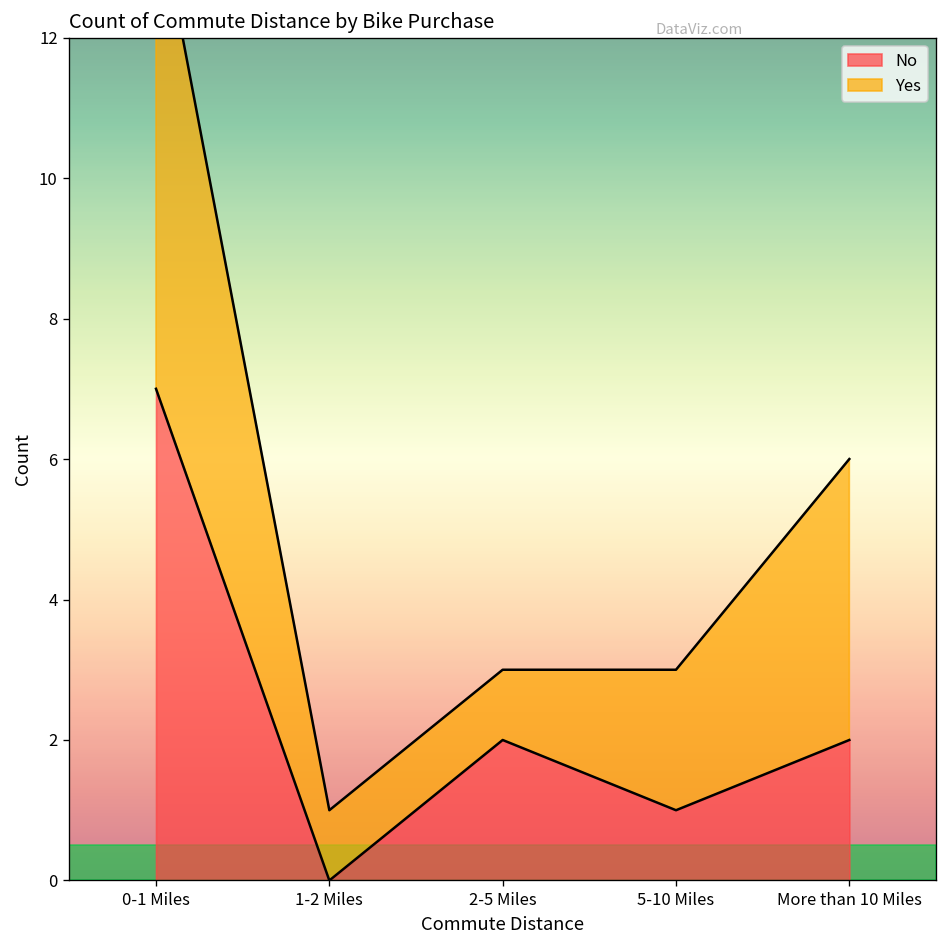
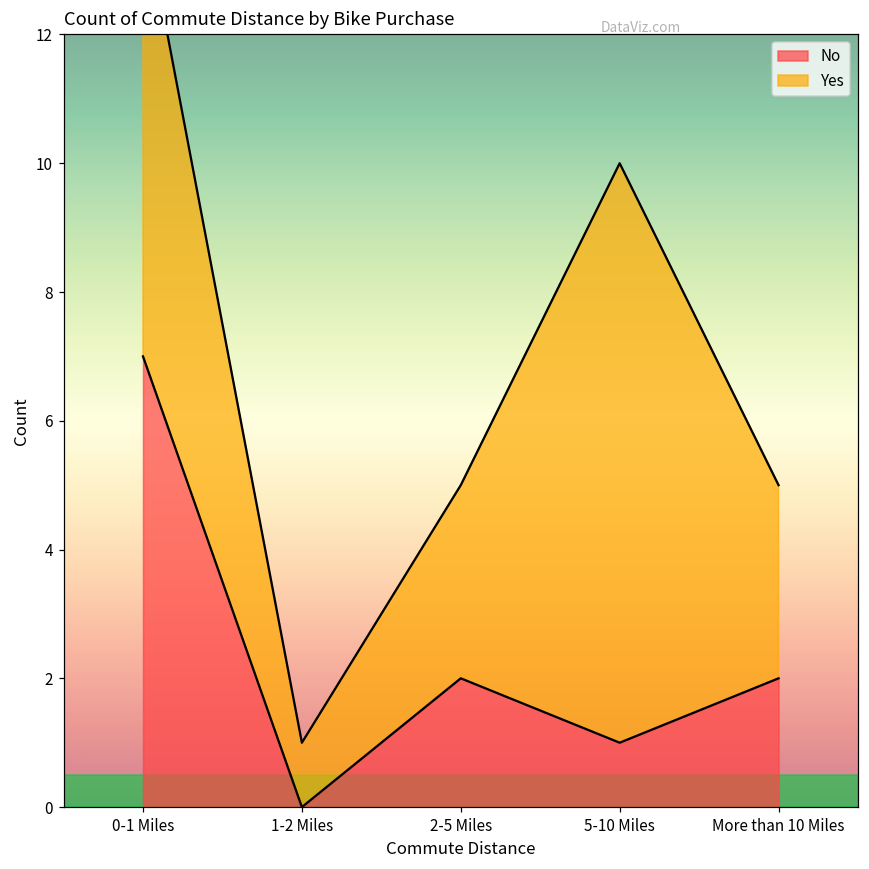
Yes, 2-5 Miles: 1 -> 3
Yes, 5-10 Miles: 2 -> 9
Yes, More than 10 Miles: 4 -> 3
